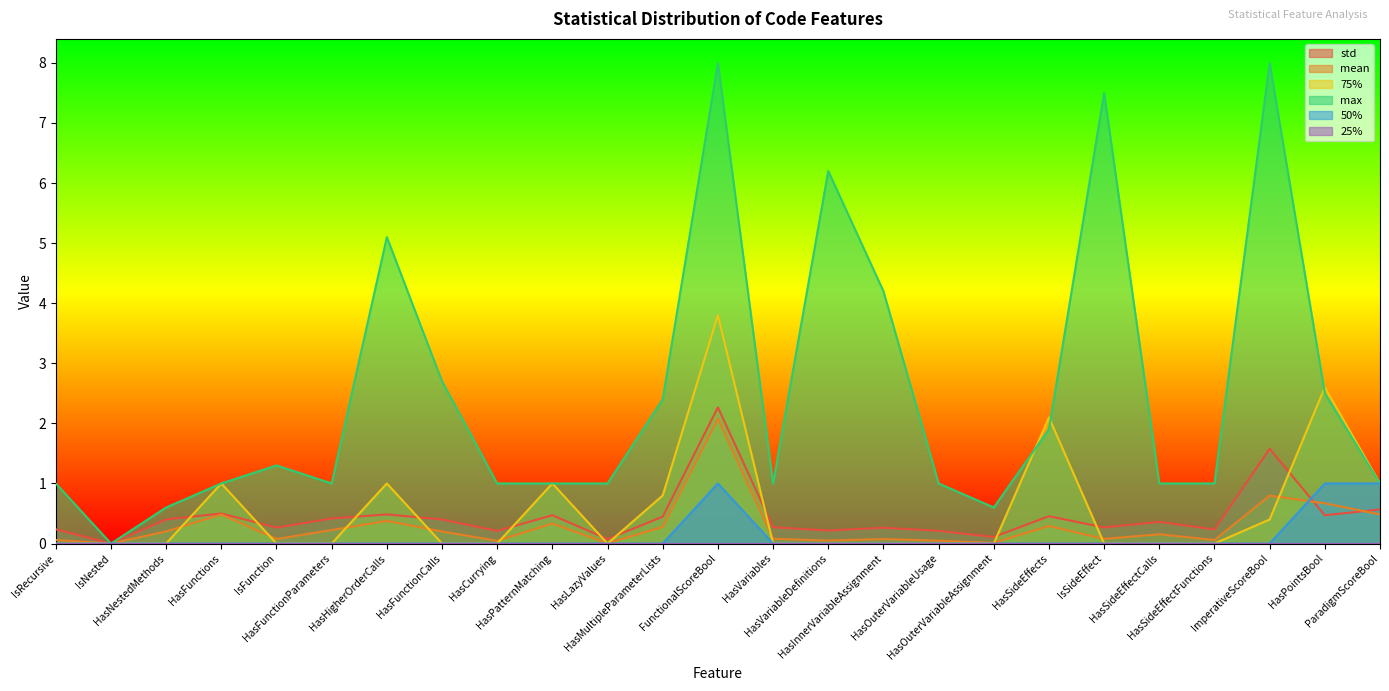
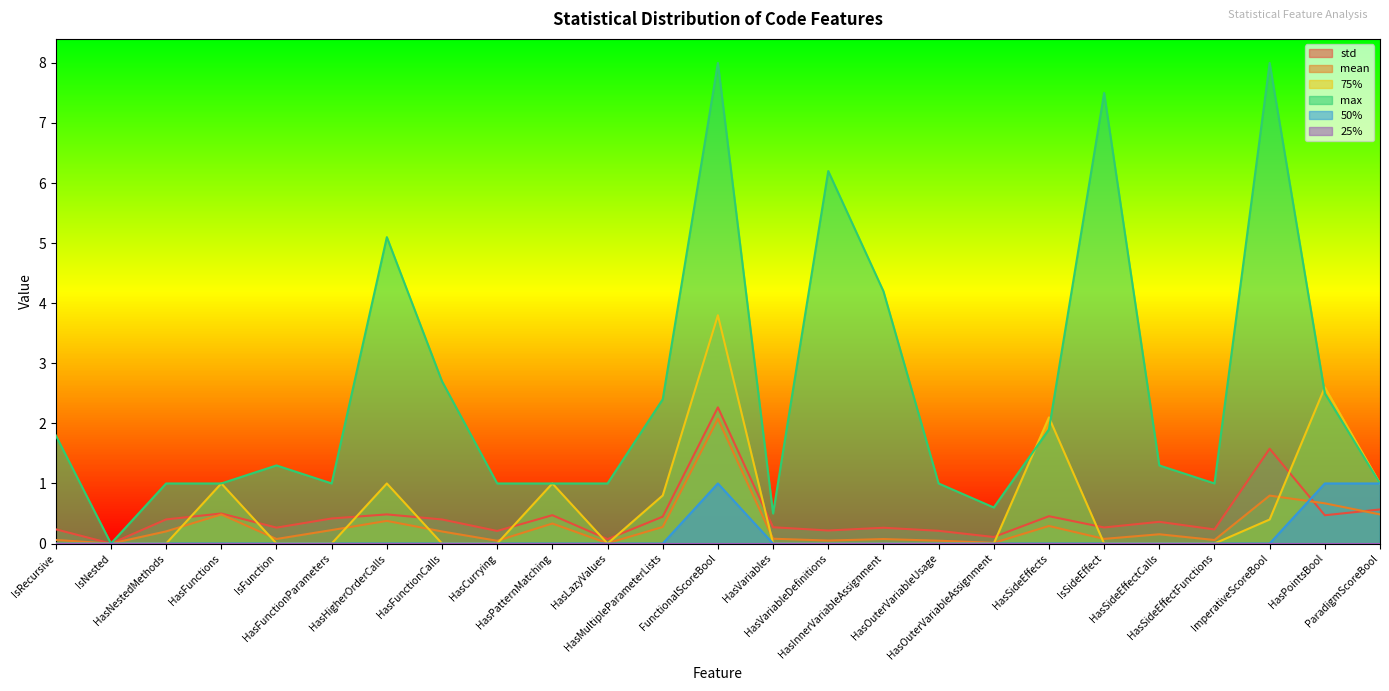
max, IsRecursive: 1.0 -> 1.8
max, HasNestedMethods: 0.6 -> 1.0
max, HasVariables: 1.0 -> 0.5
max, HasSideEffectCalls: 1.0 -> 1.3
